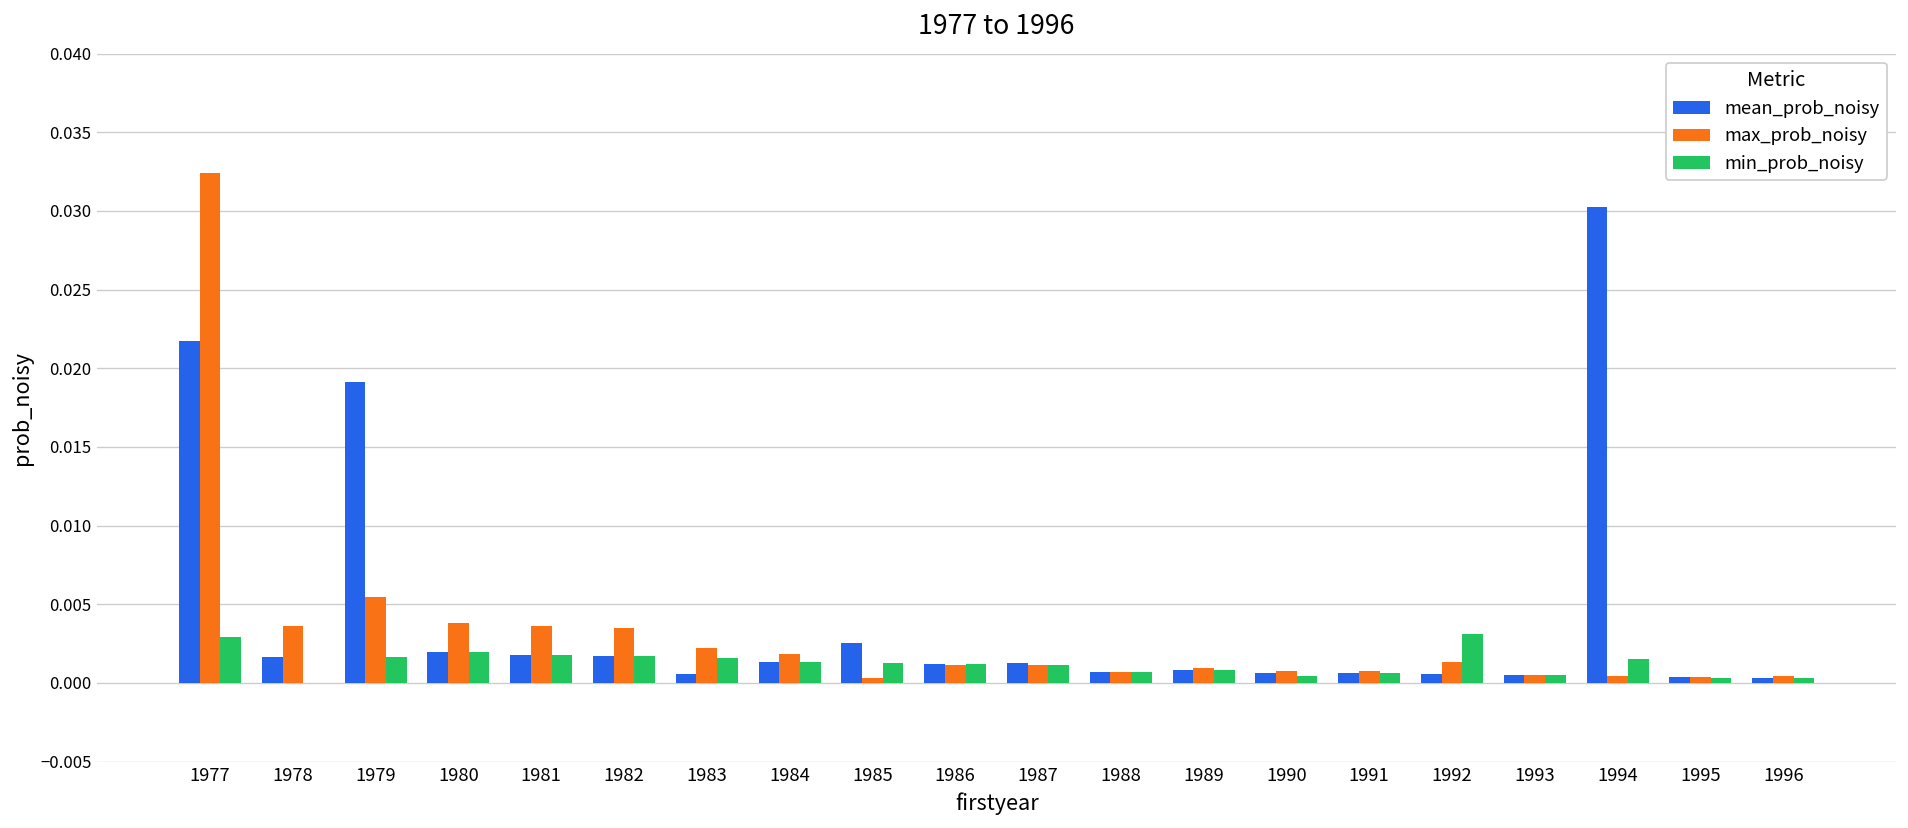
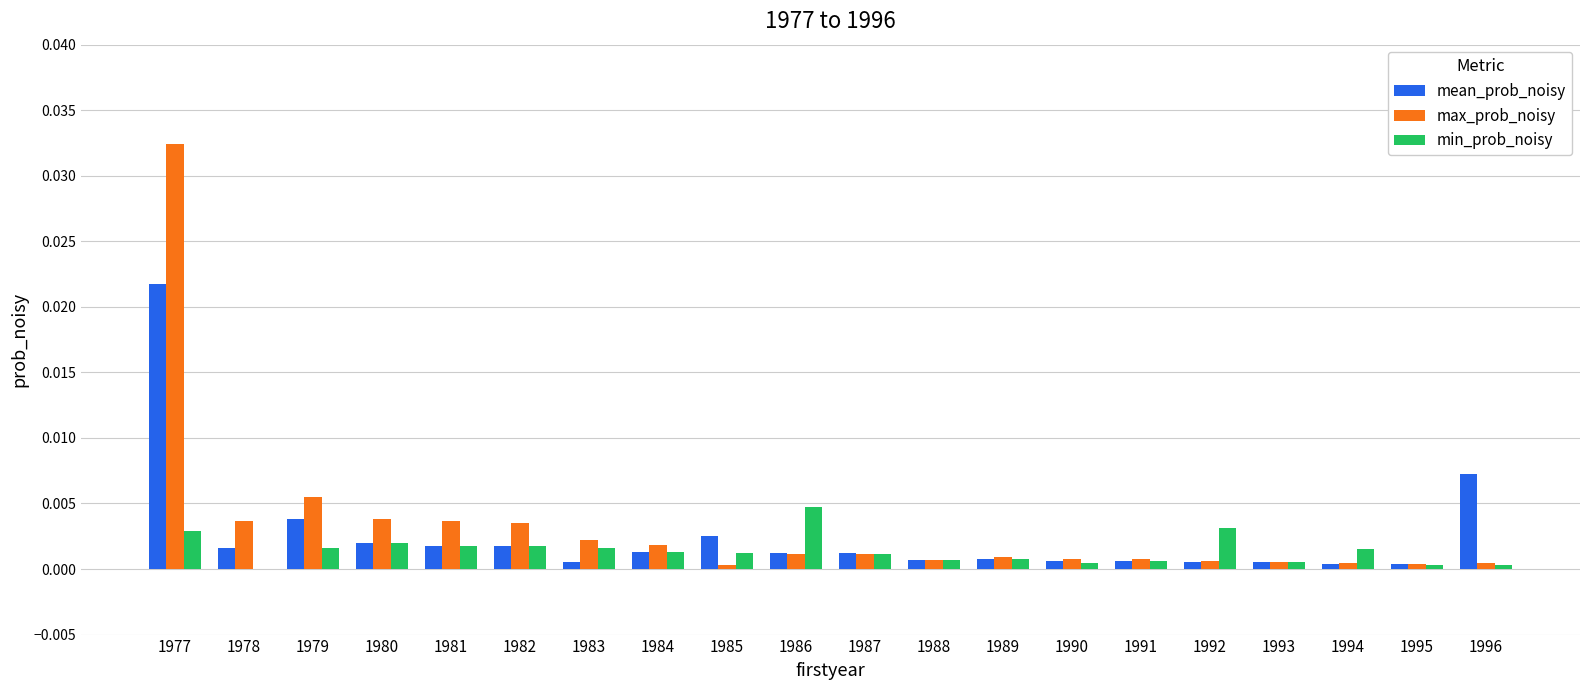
mean_prob_noisy, 1979: 0.0191 -> 0.0038
min_prob_noisy, 1986: 0.0012 -> 0.0047
max_prob_noisy, 1992: 0.0013 -> 0.0006
mean_prob_noisy, 1994: 0.0303 -> 0.0004
mean_prob_noisy, 1996: 0.0003 -> 0.0073
